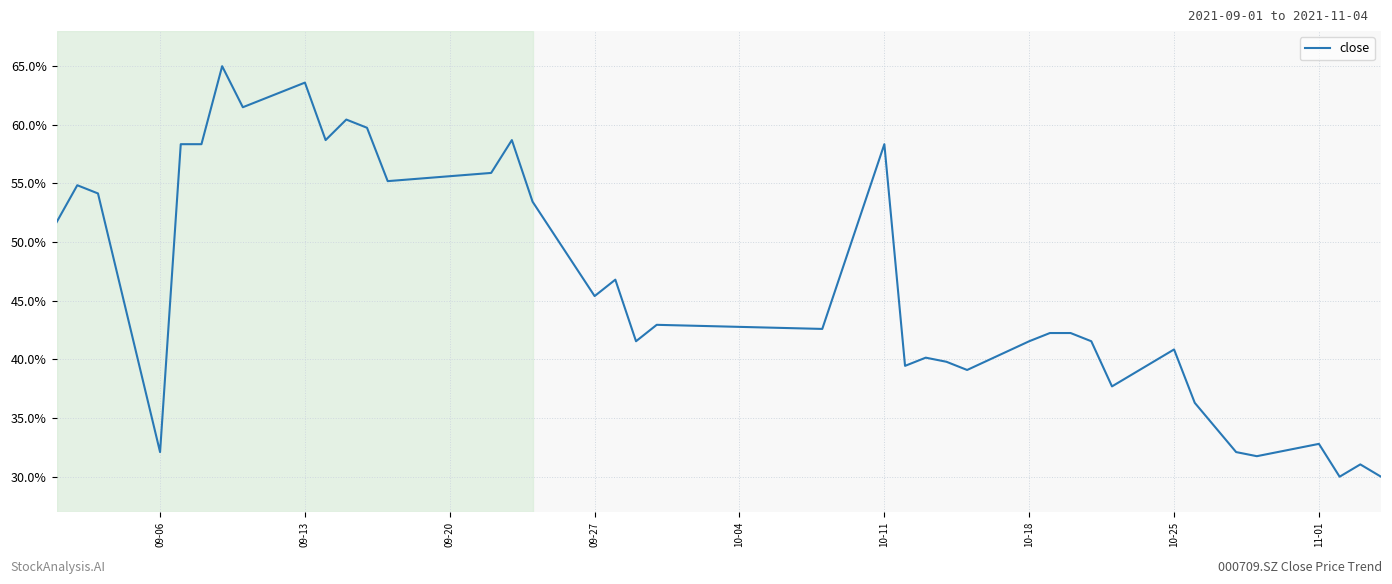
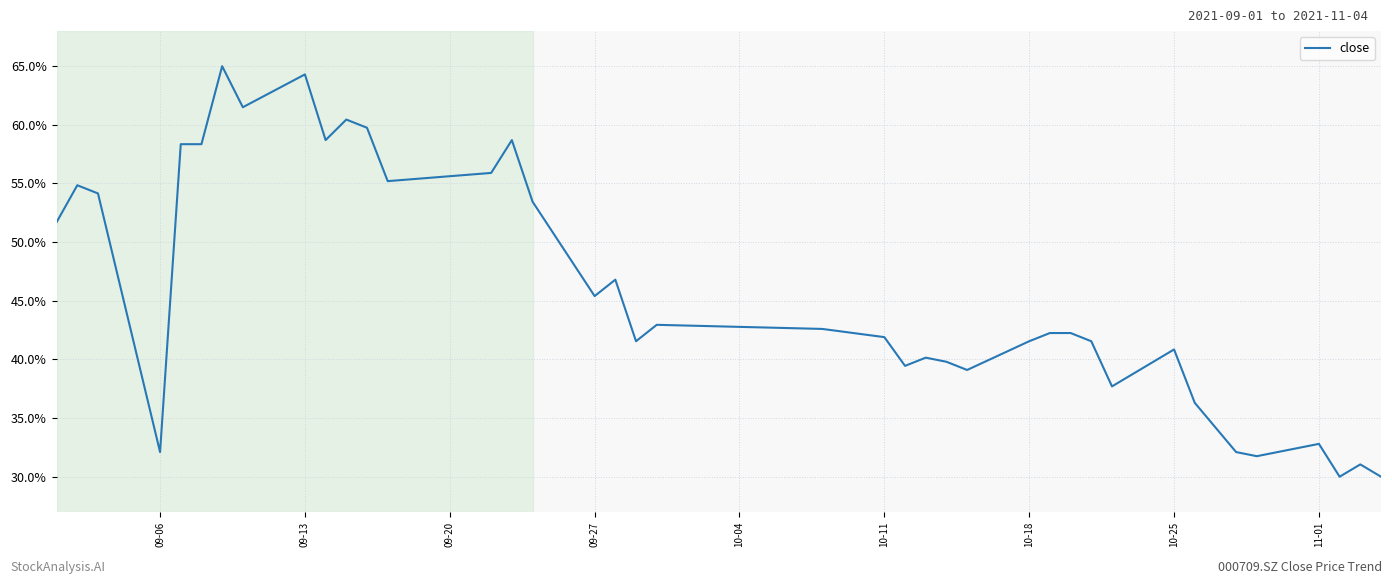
09-13: 63.6% -> 64.3%
10-11: 58.4% -> 41.9%
